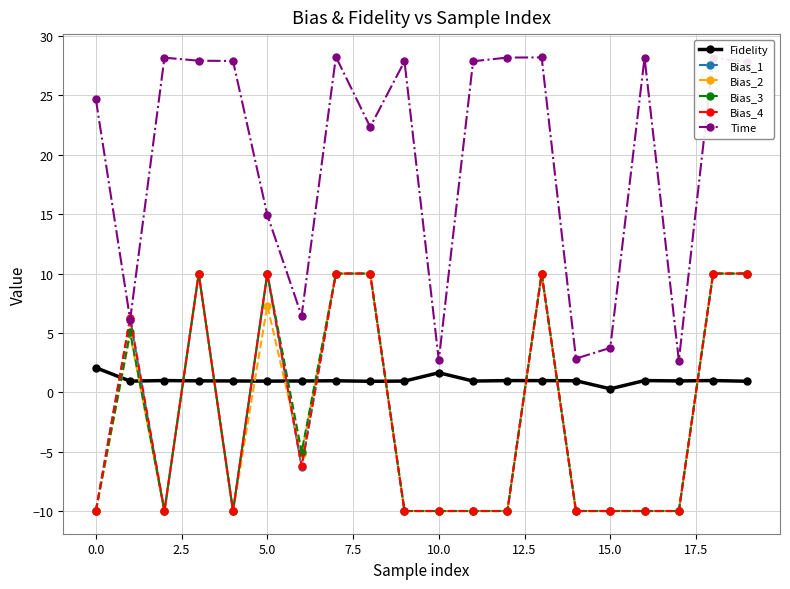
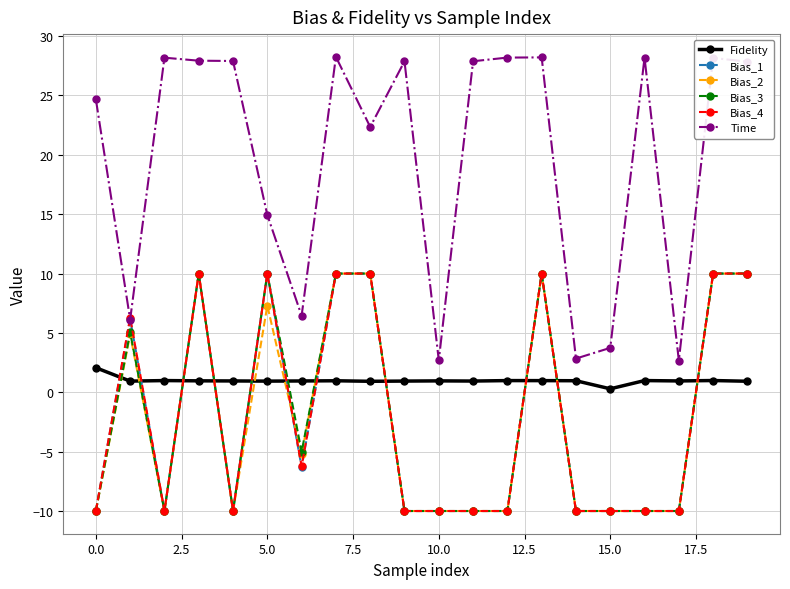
Fidelity, 10.0: 1.6 -> 1.0
